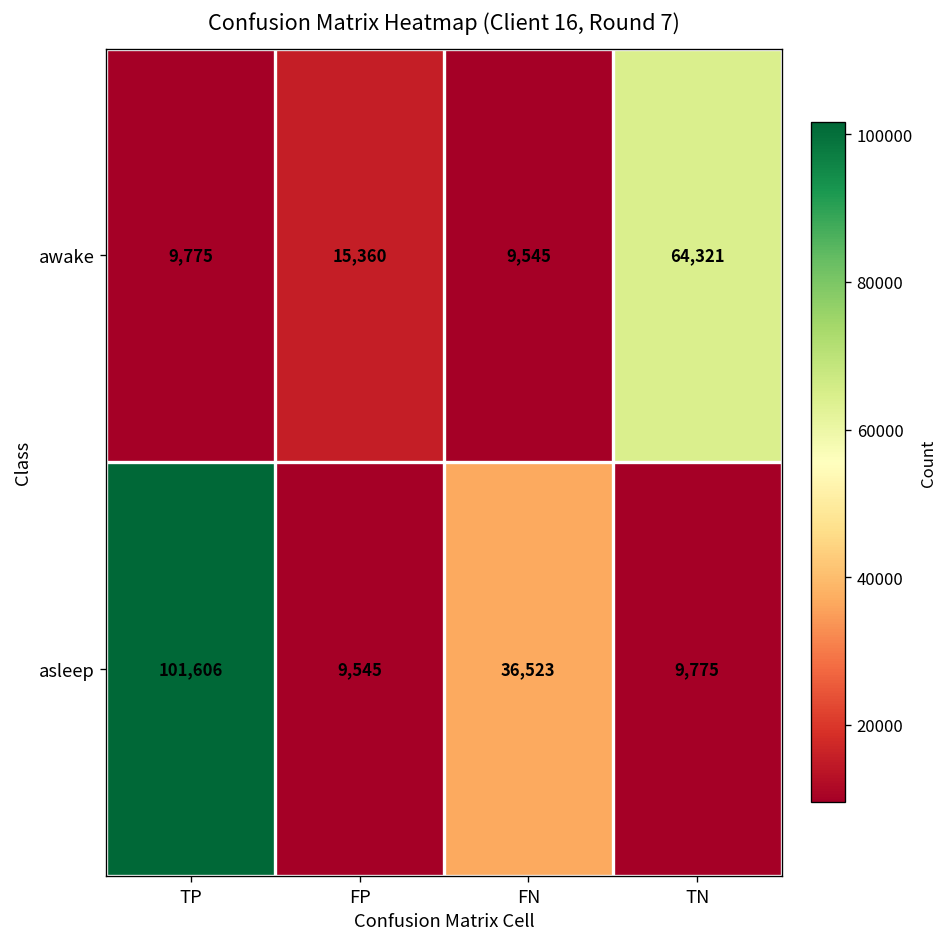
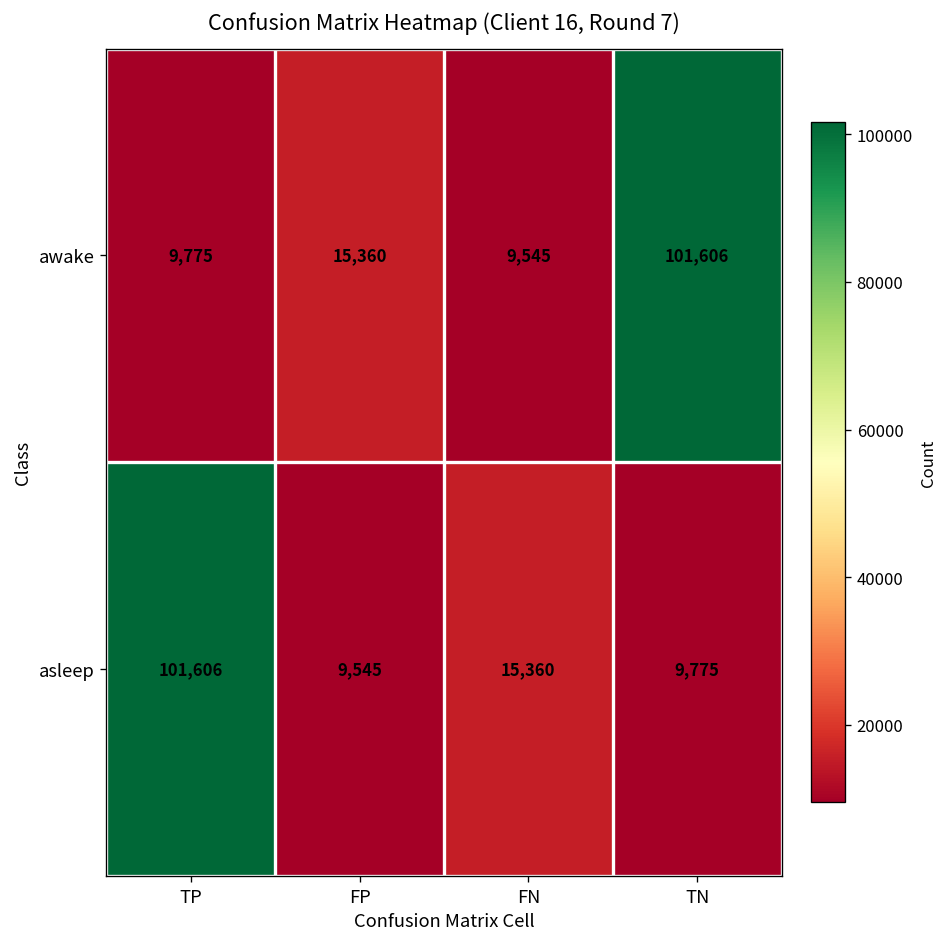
awake, TN: 64,321 -> 101,606
asleep, FN: 36,523 -> 15,360
